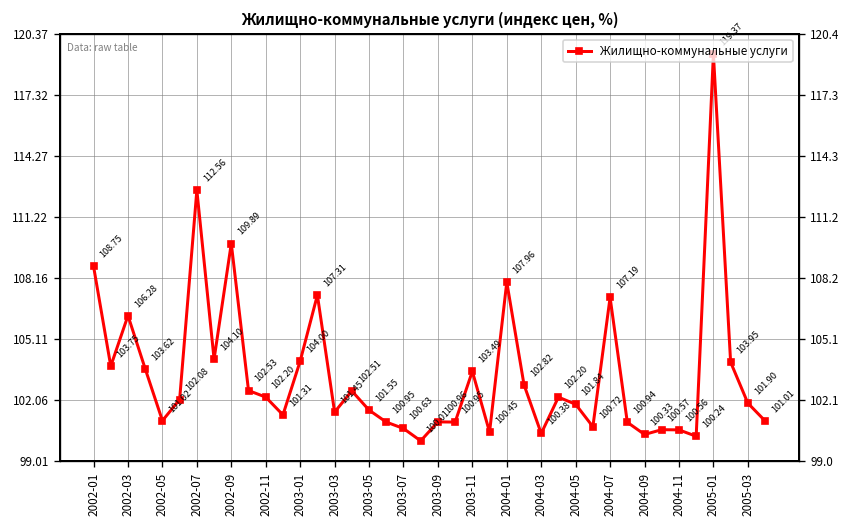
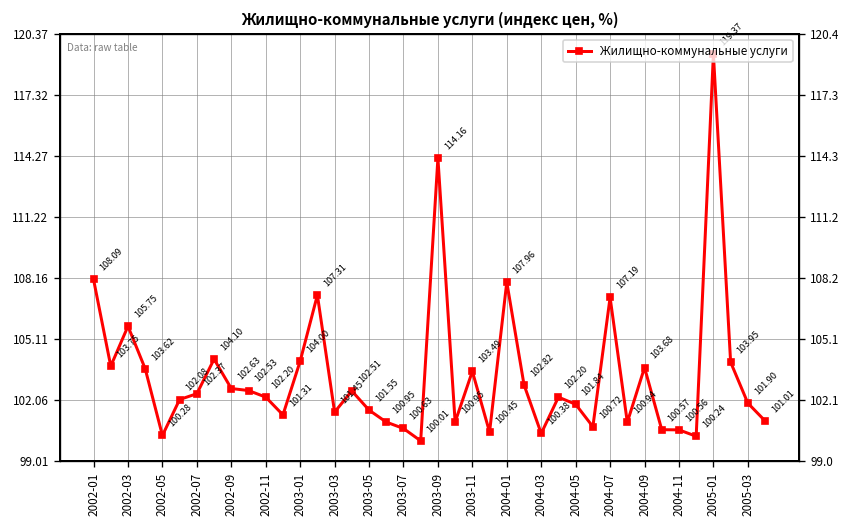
2002-01: 108.75 -> 108.09
2002-03: 106.28 -> 105.75
2002-05: 101.02 -> 100.28
2002-07: 112.56 -> 102.37
2002-09: 109.89 -> 102.63
2003-09: 100.96 -> 114.16
2004-09: 100.33 -> 103.68
